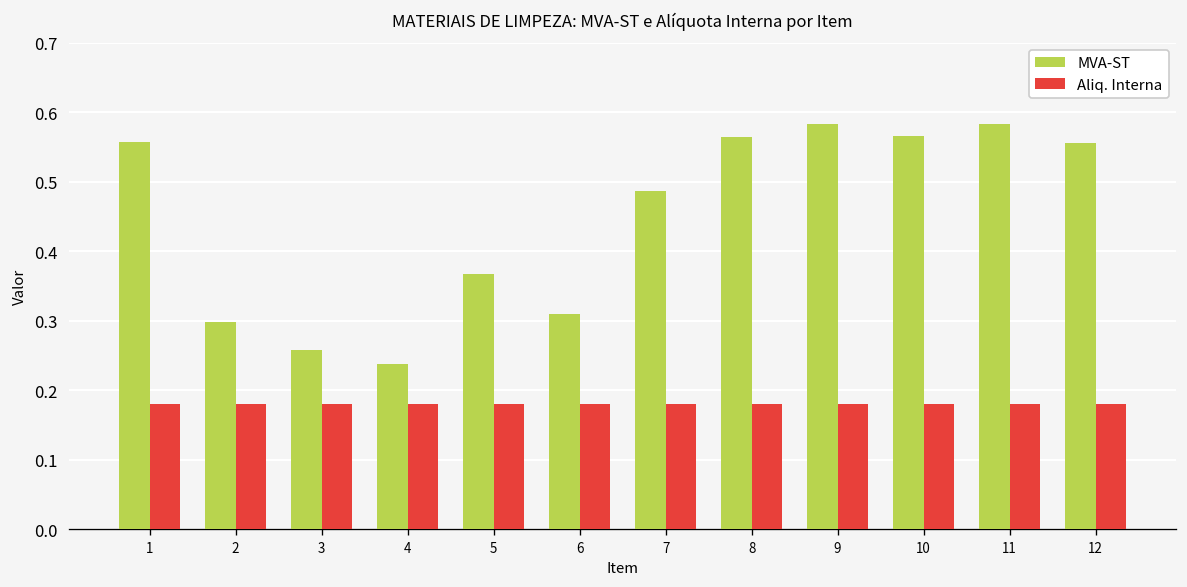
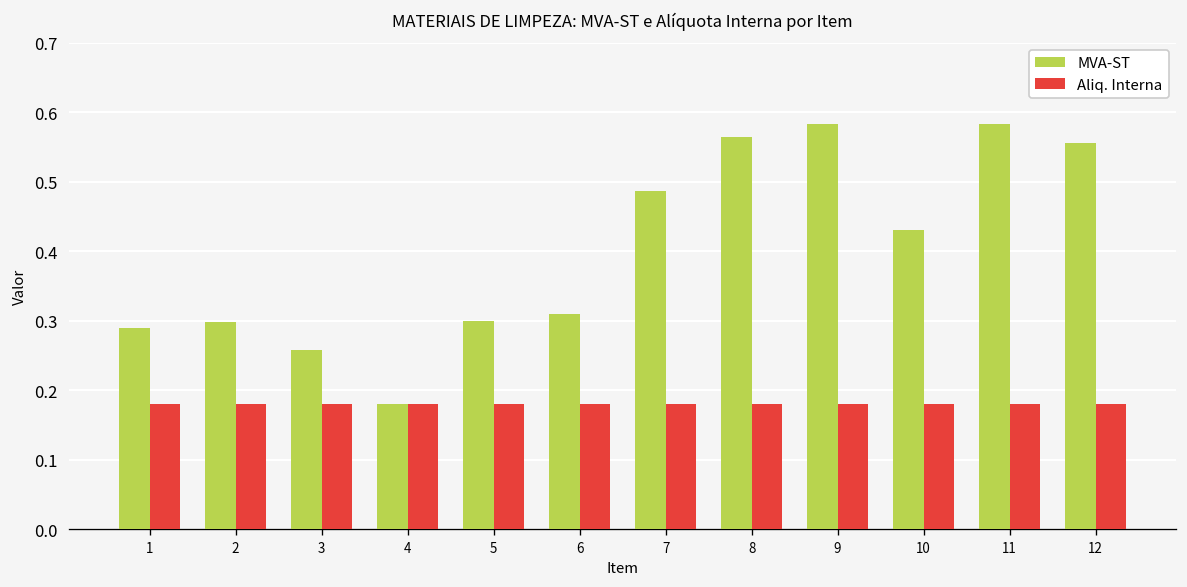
MVA-ST, 1: 0.56 -> 0.29
MVA-ST, 4: 0.24 -> 0.18
MVA-ST, 5: 0.37 -> 0.30
MVA-ST, 10: 0.57 -> 0.43
